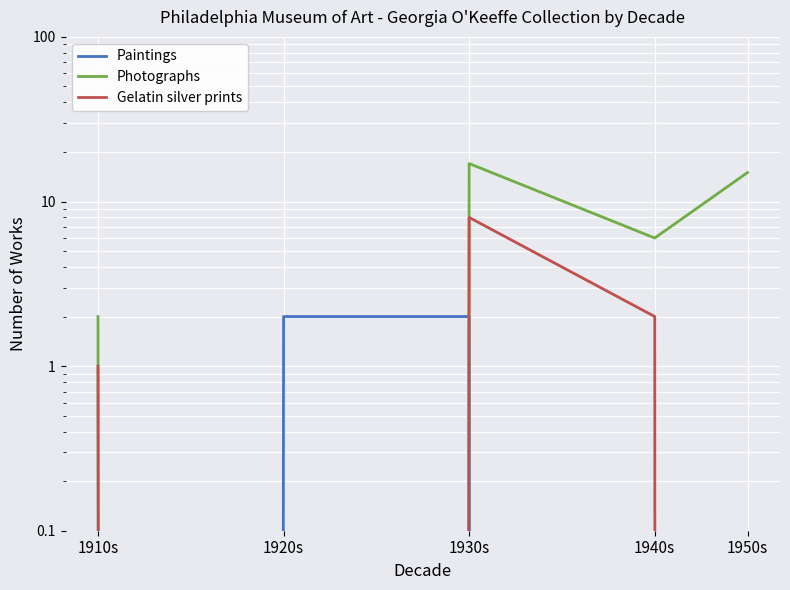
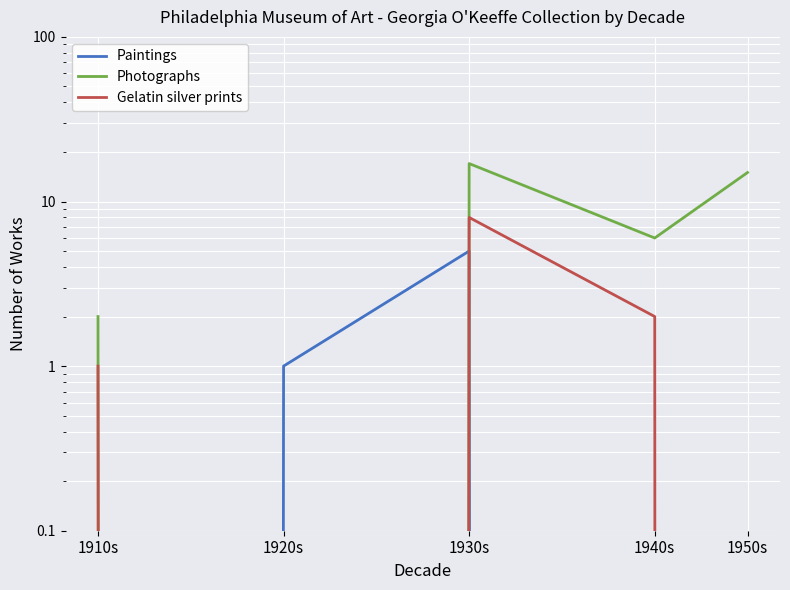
Paintings, 1920s: 2 -> 1
Paintings, 1930s: 2 -> 5
